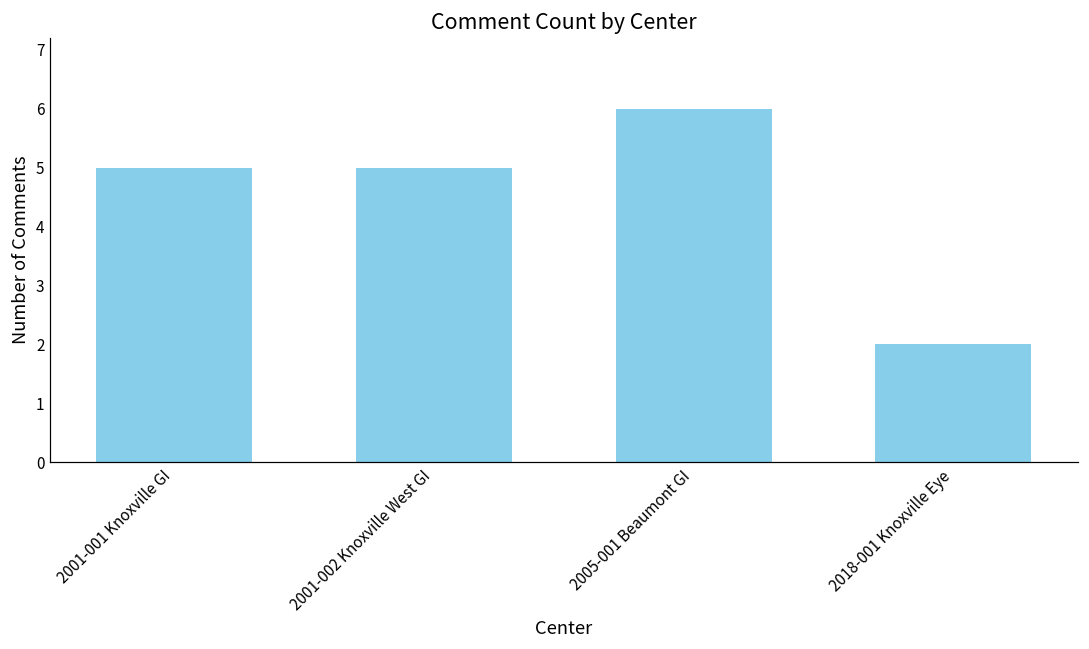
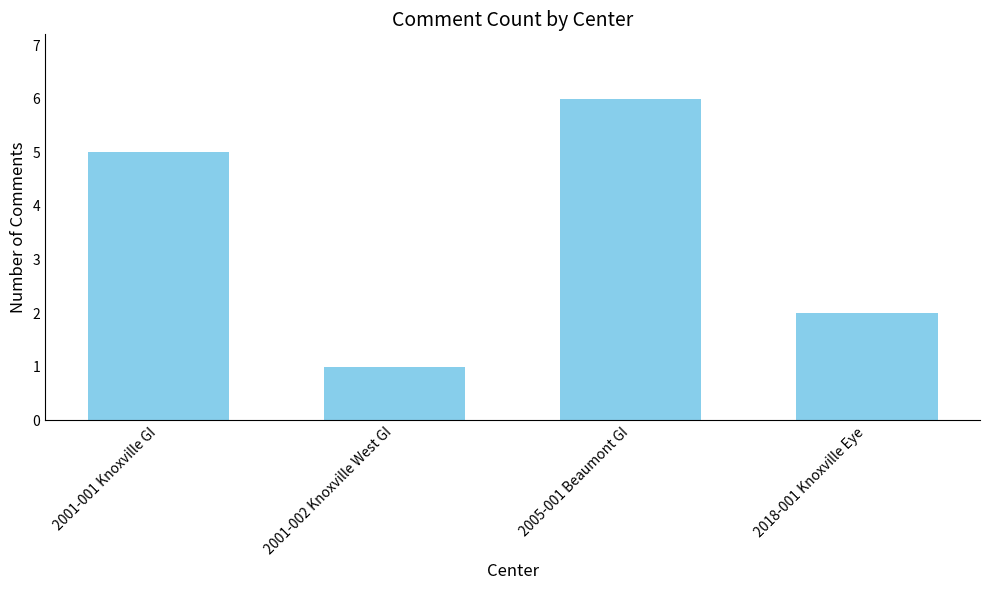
2001-002 Knoxville West GI: 5 -> 1
